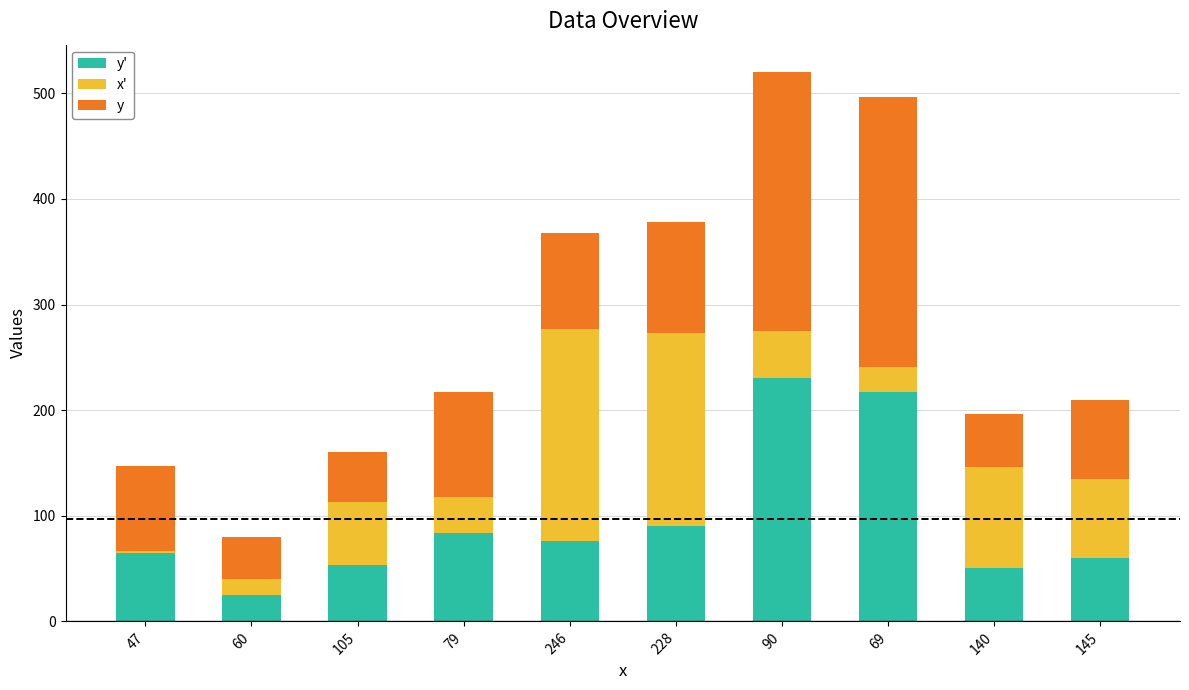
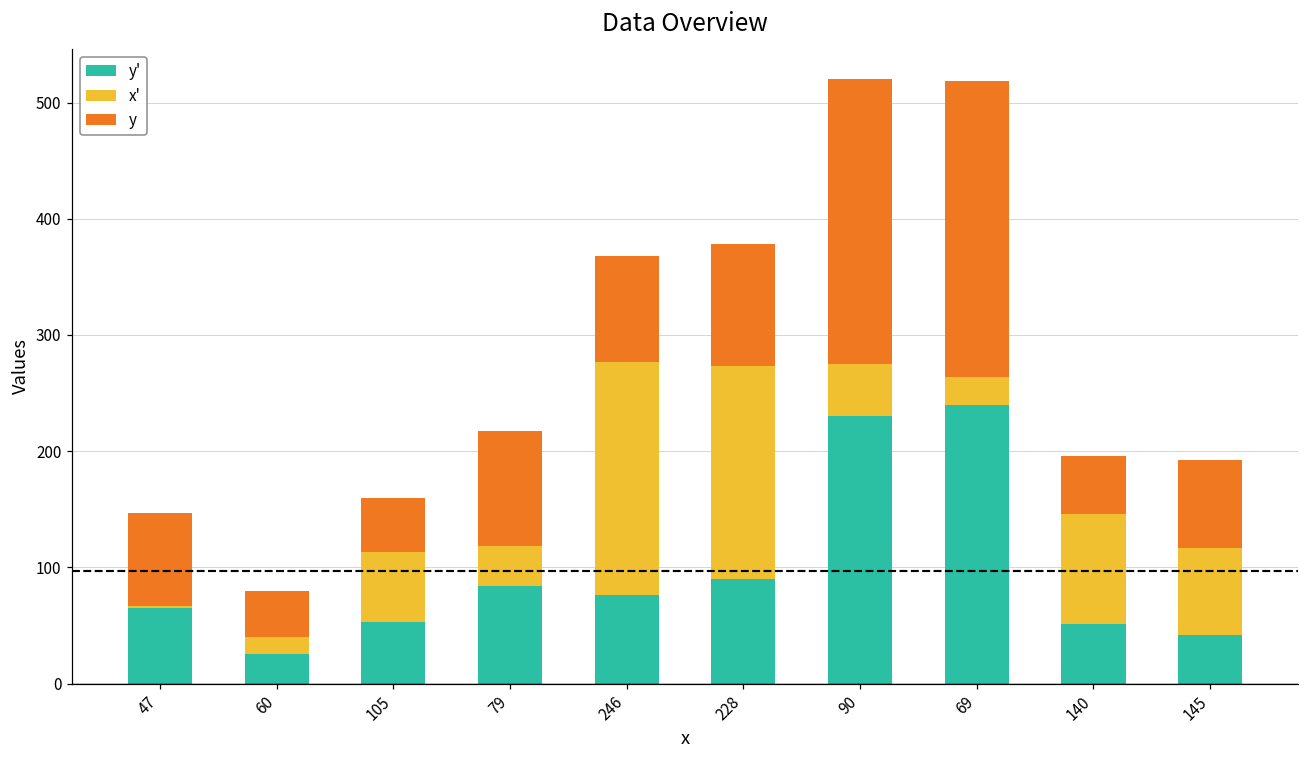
y', 69: 217 -> 240
y', 145: 60 -> 42
